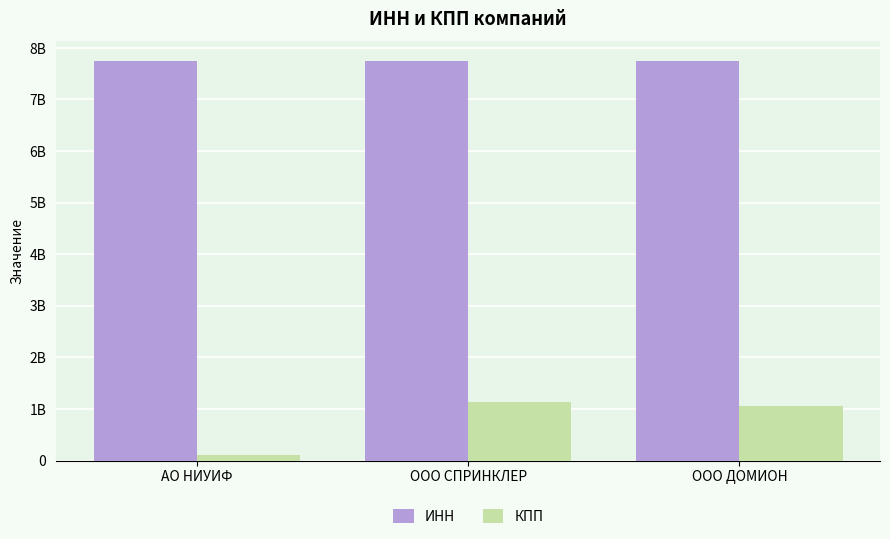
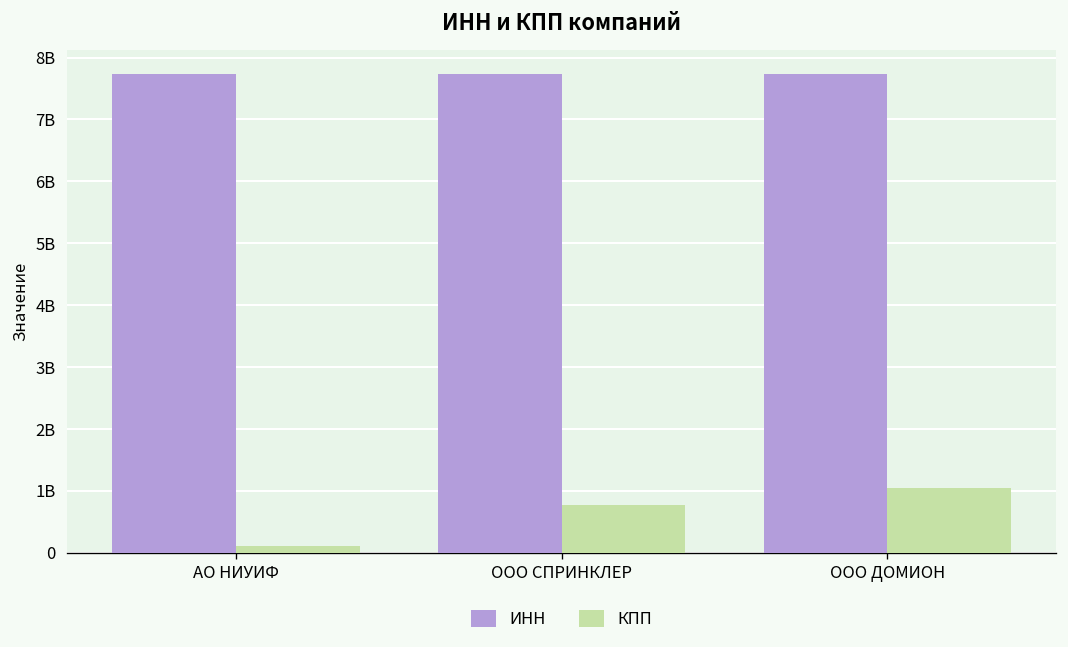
КПП, ООО СПРИНКЛЕР: 1100000000 -> 800000000
